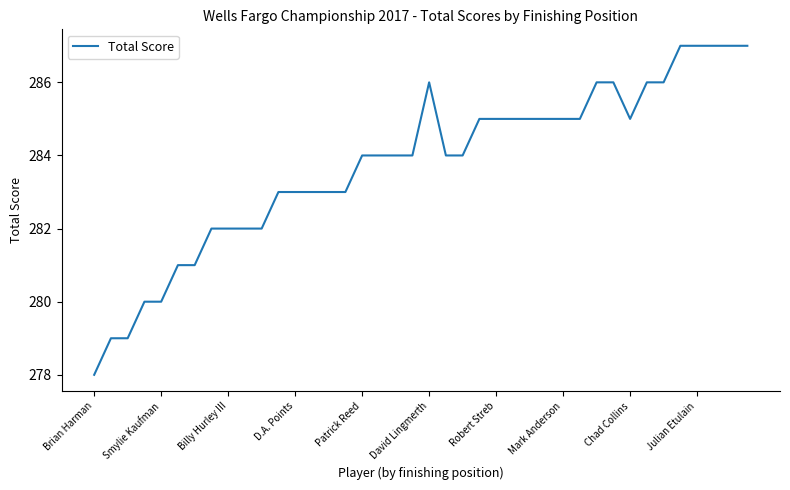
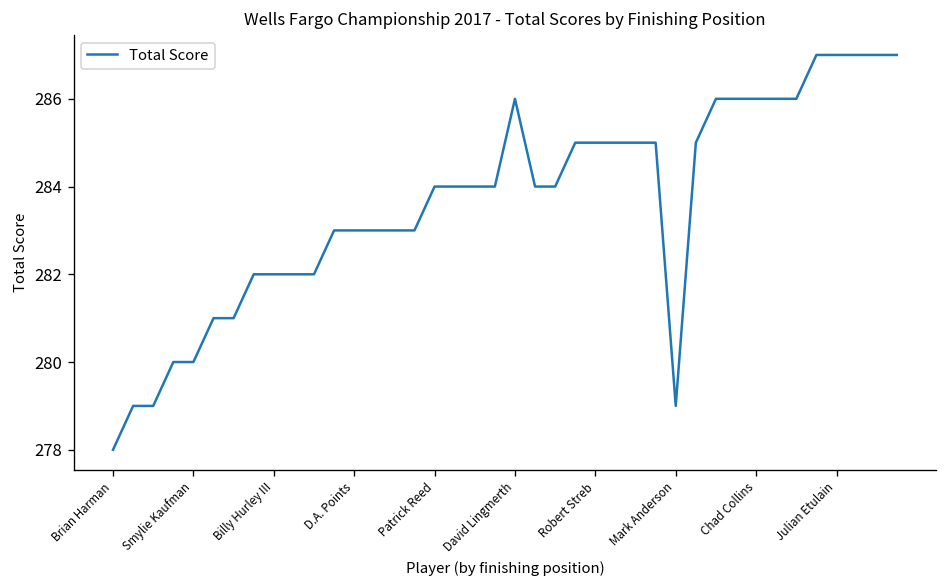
Mark Anderson: 285 -> 279
Chad Collins: 285 -> 286
